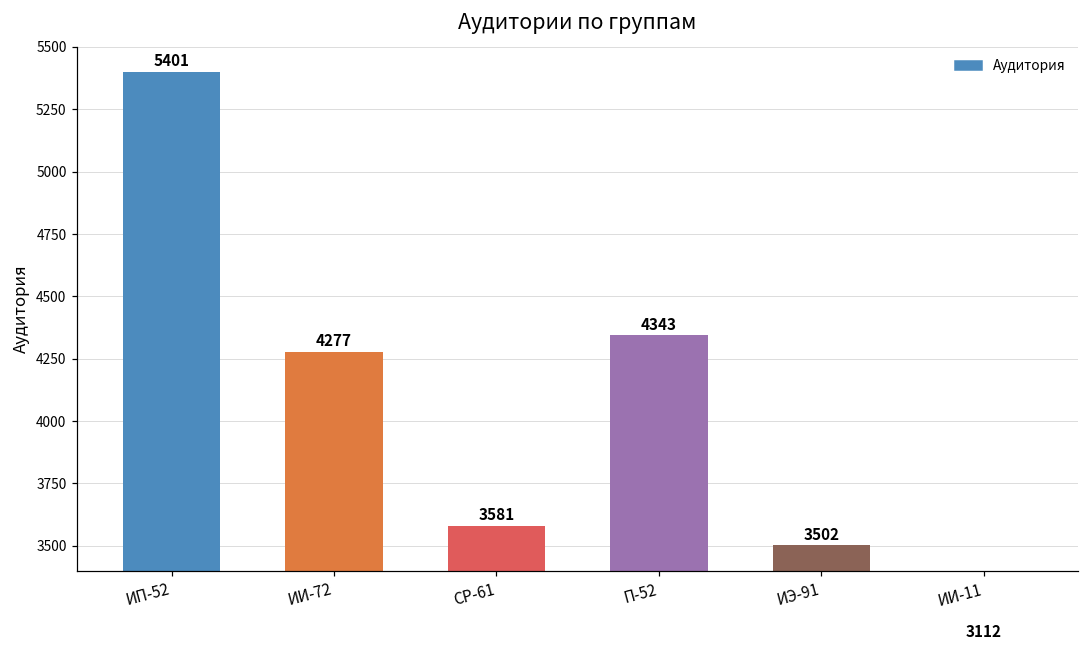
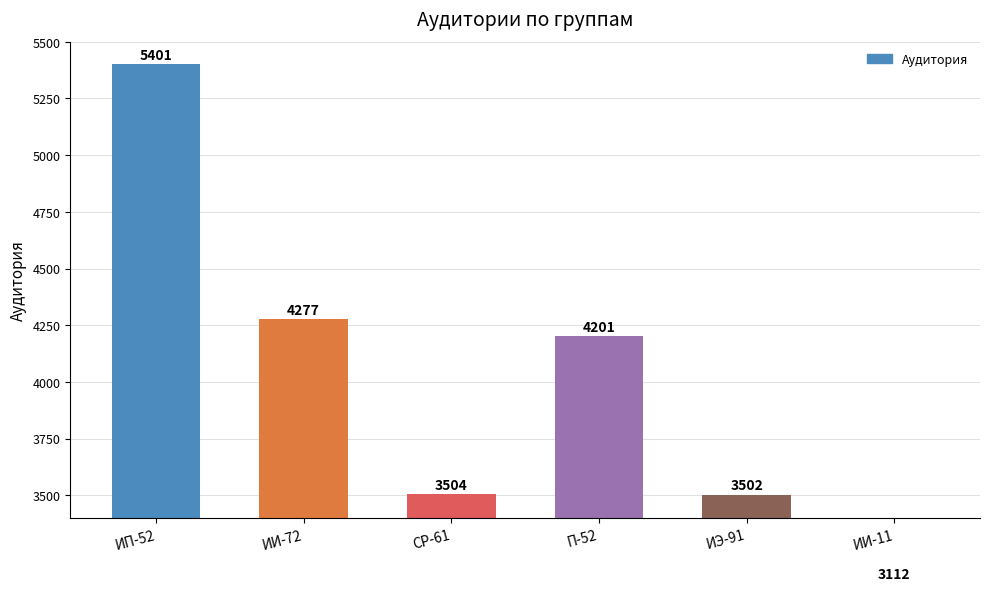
СР-61: 3581 -> 3504
П-52: 4343 -> 4201
